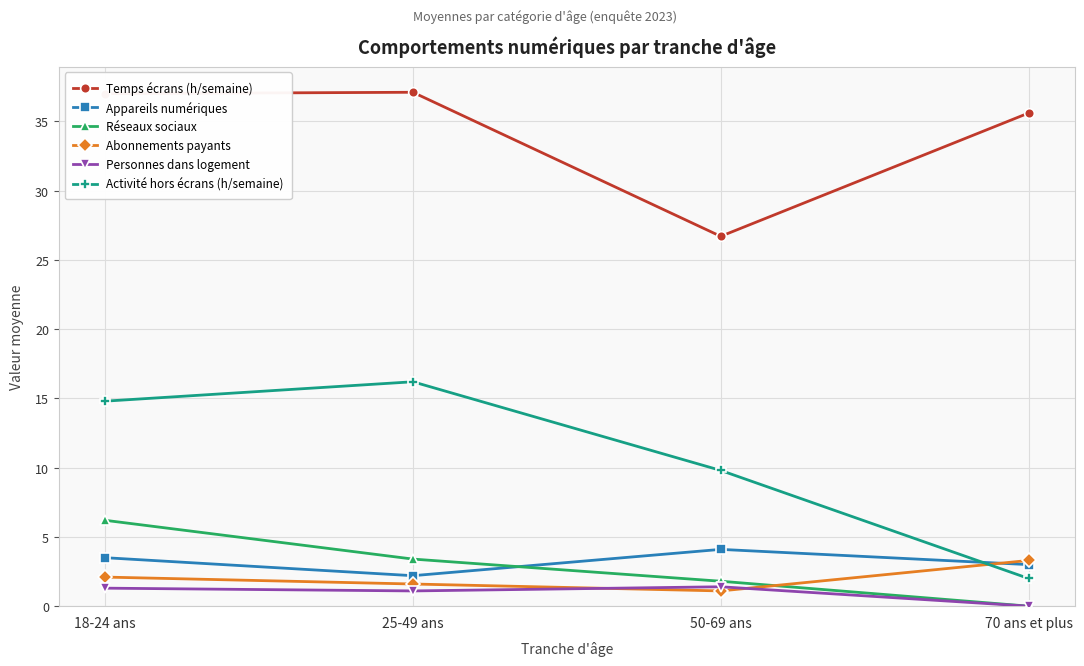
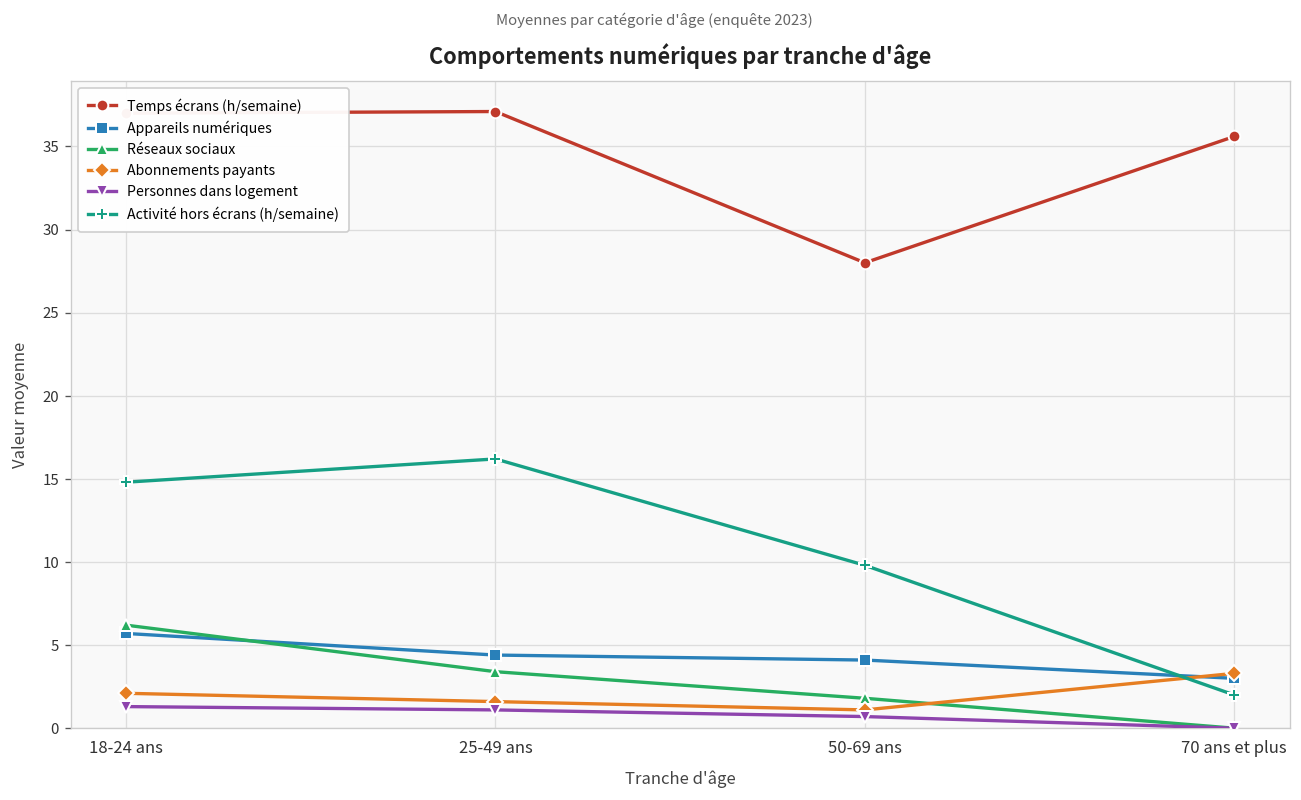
Appareils numériques, 18-24 ans: 3.5 -> 5.7
Appareils numériques, 25-49 ans: 2.2 -> 4.4
Temps écrans (h/semaine), 50-69 ans: 26.7 -> 28.0
Personnes dans logement, 50-69 ans: 1.4 -> 0.7
